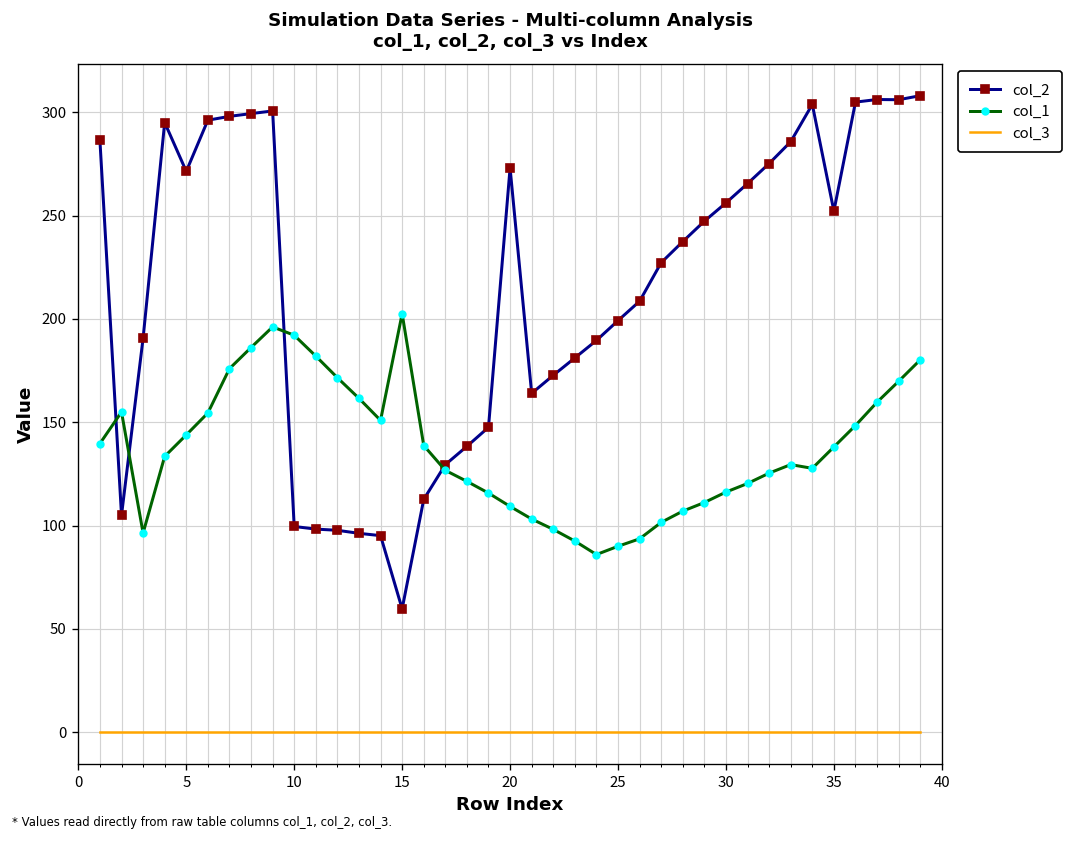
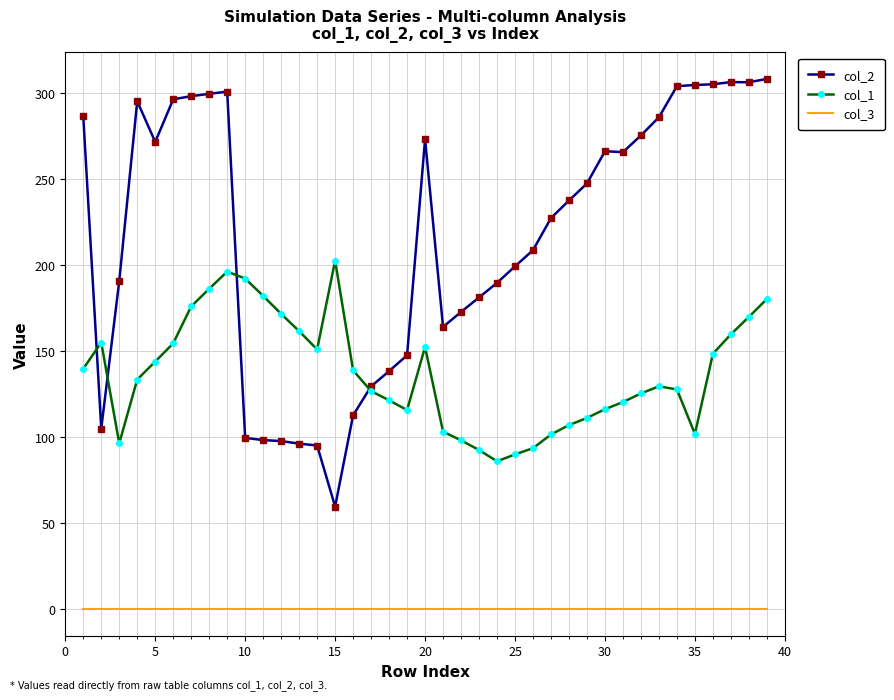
col_1, 20: 109 -> 152
col_2, 30: 256 -> 266
col_2, 35: 252 -> 304
col_1, 35: 138 -> 102
